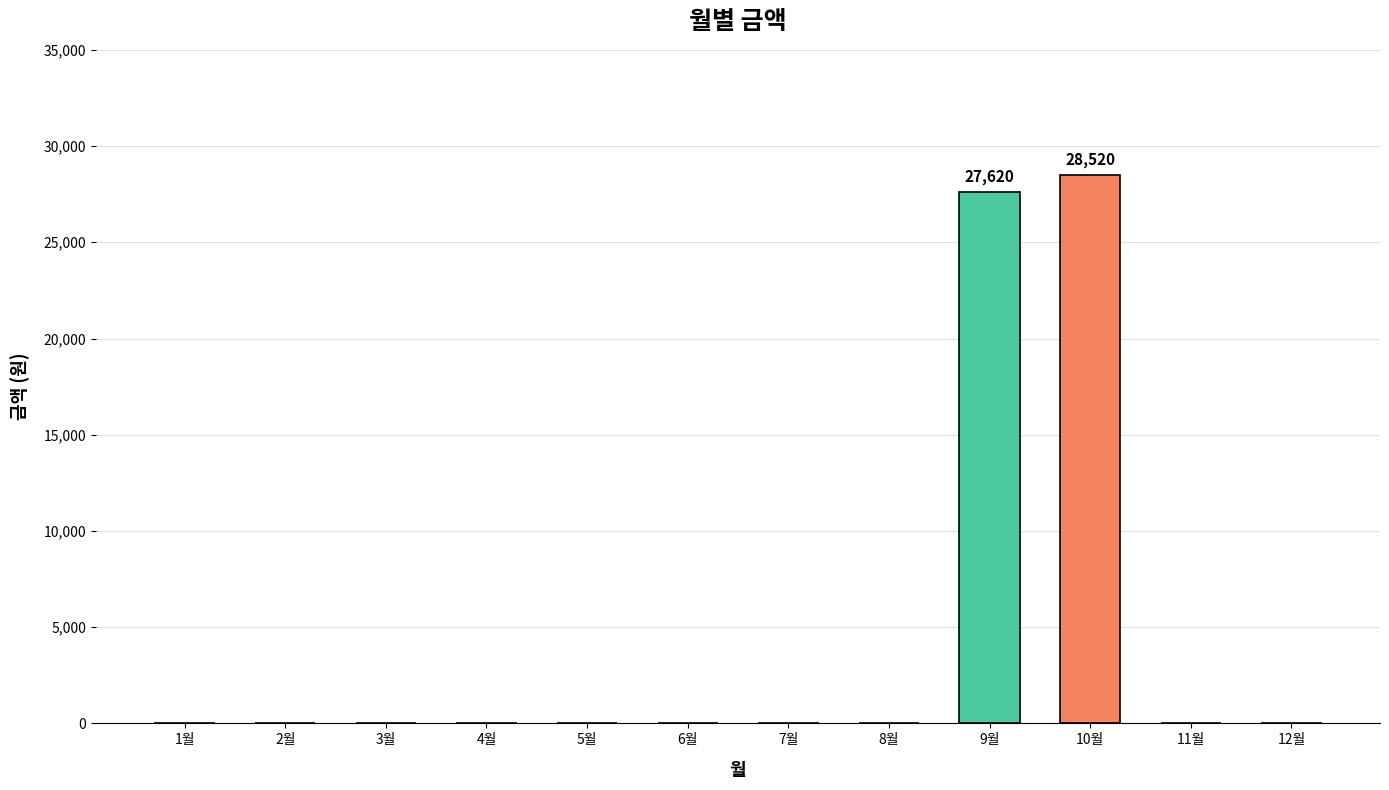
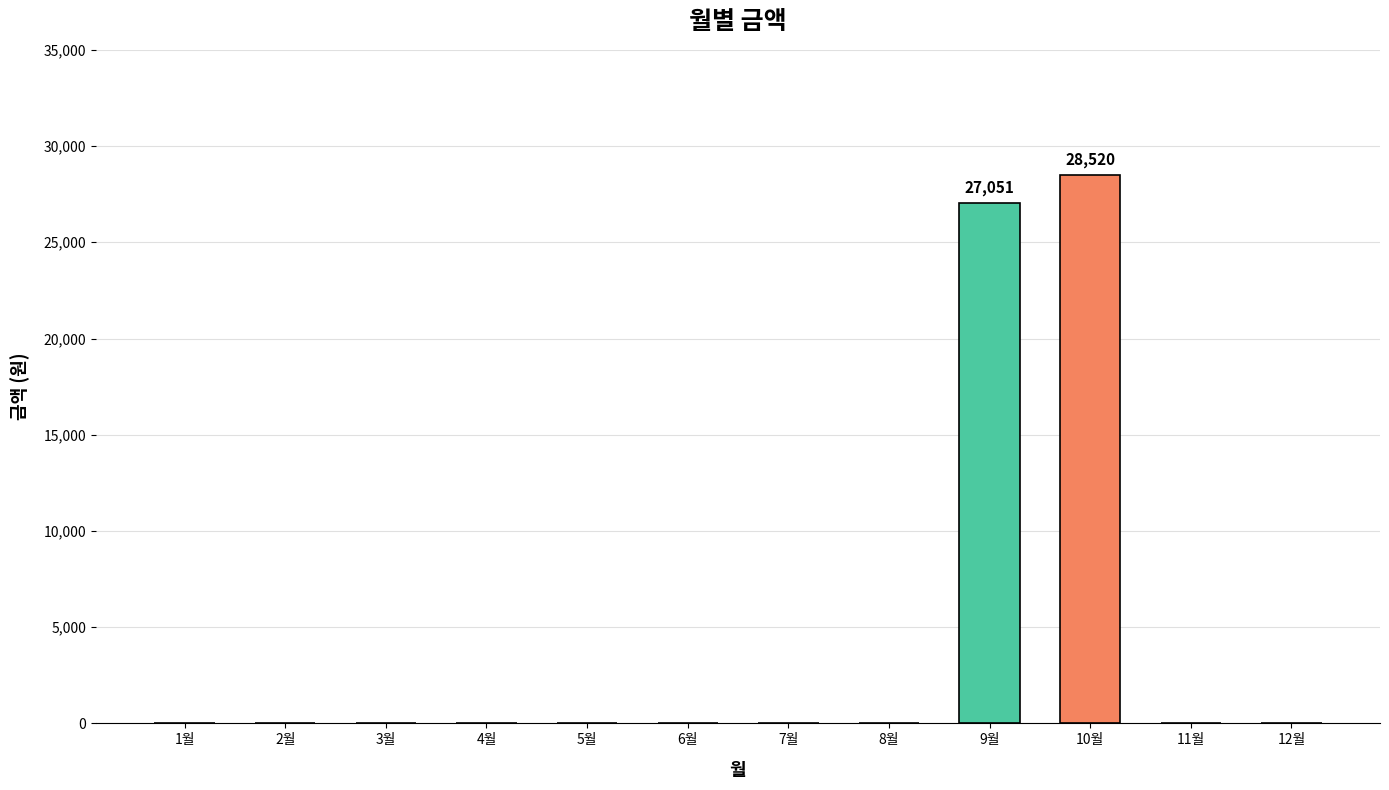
9월: 27,620 -> 27,051
